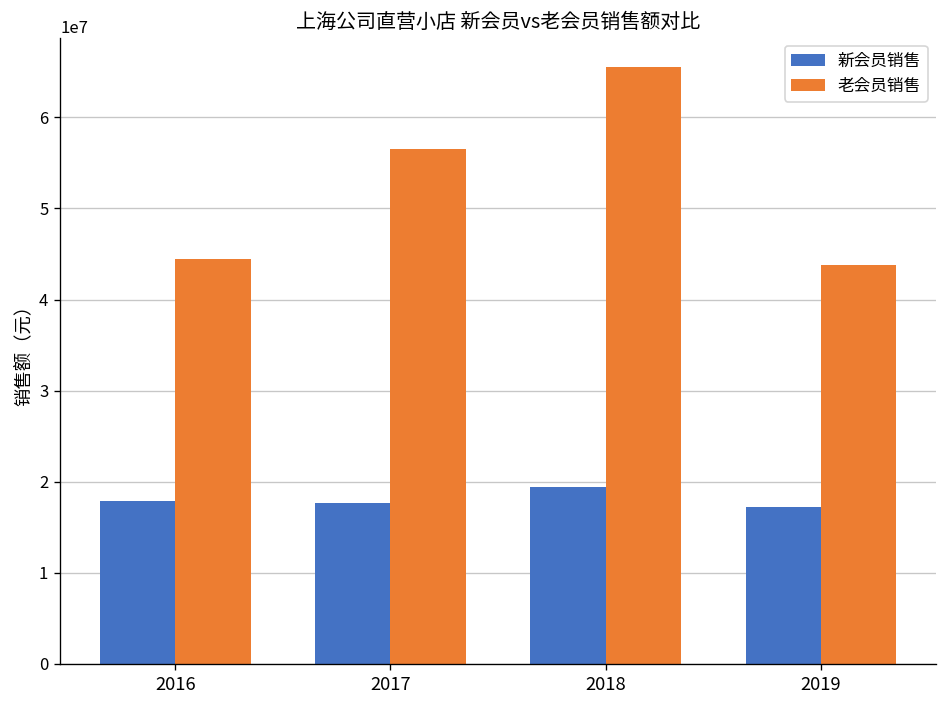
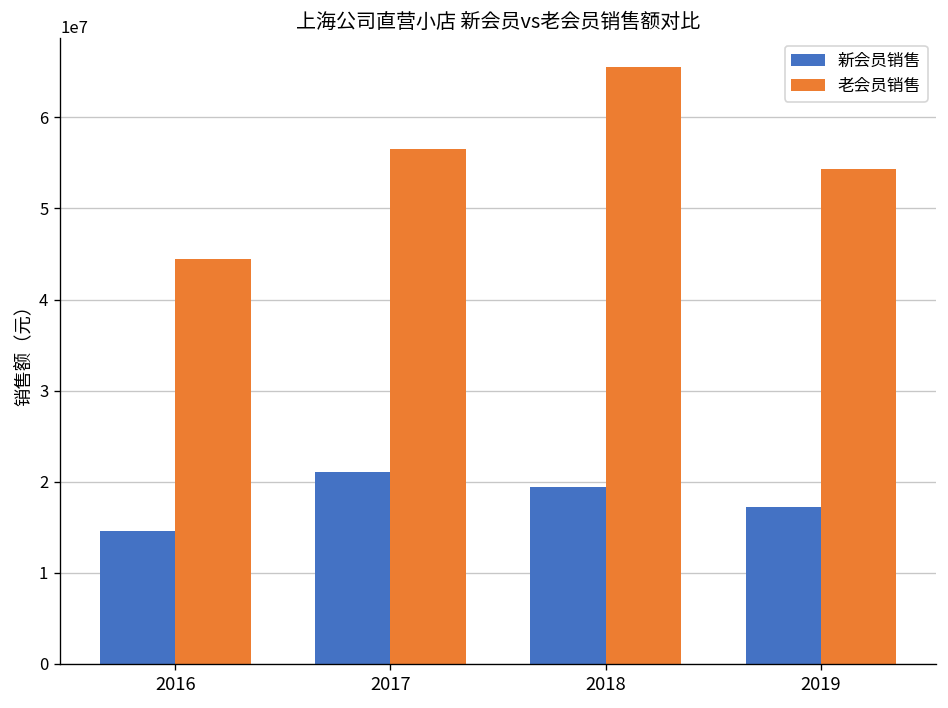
新会员销售, 2016: 18000000 -> 15000000
新会员销售, 2017: 18000000 -> 21000000
老会员销售, 2019: 44000000 -> 54000000
